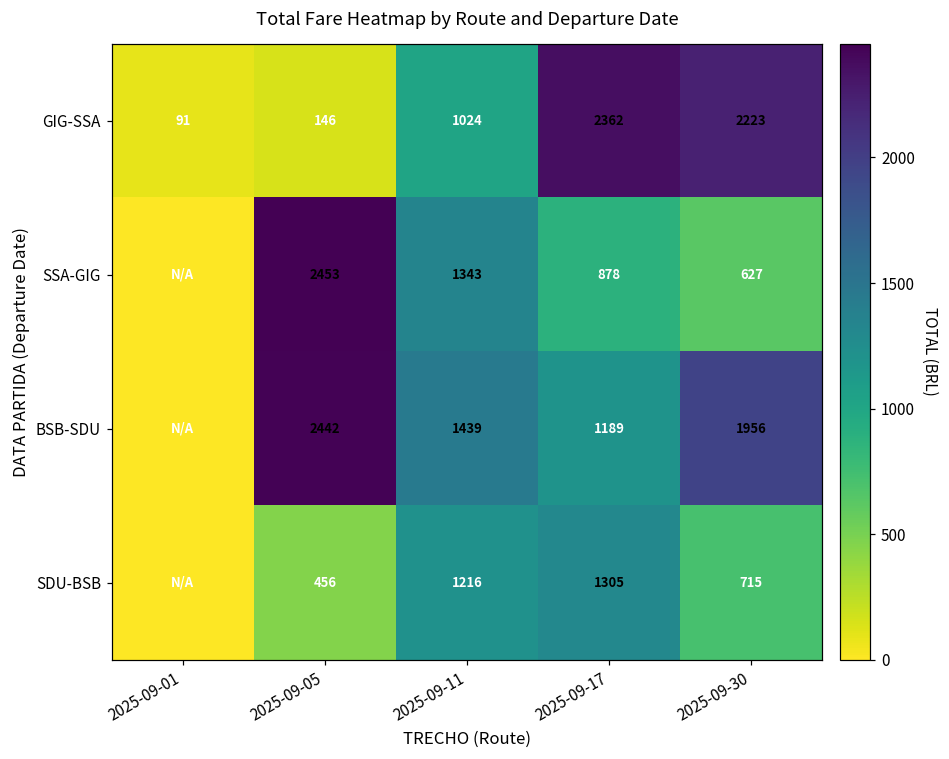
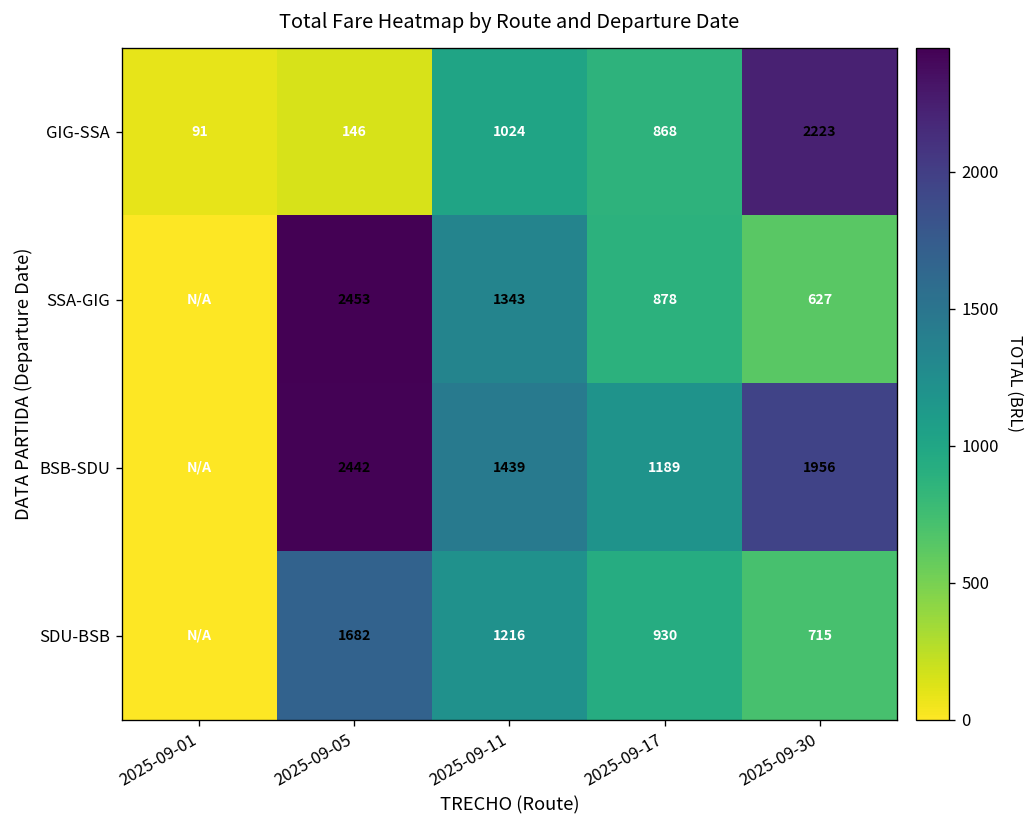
GIG-SSA, 2025-09-17: 2362 -> 868
SDU-BSB, 2025-09-05: 456 -> 1682
SDU-BSB, 2025-09-17: 1305 -> 930
